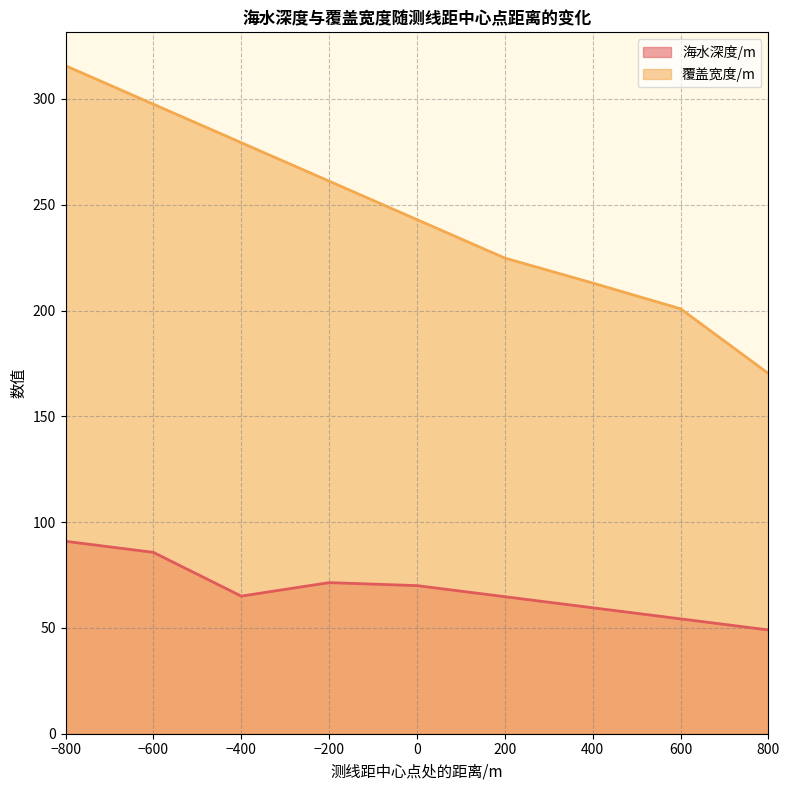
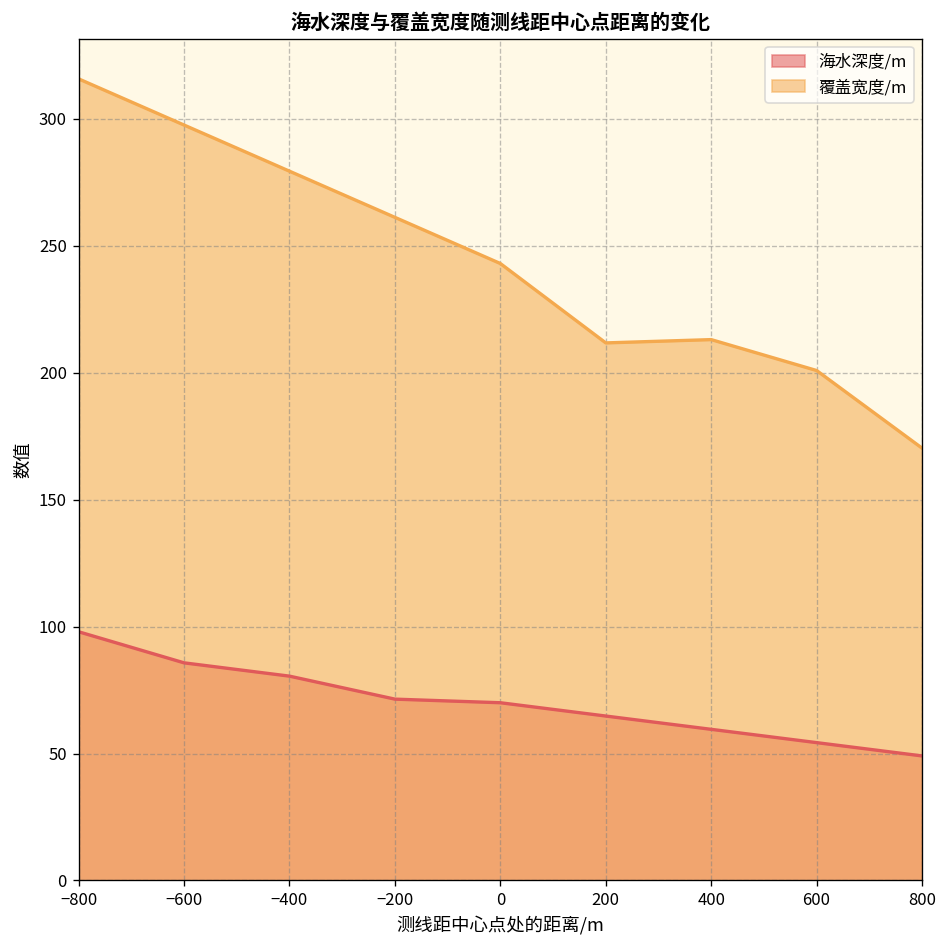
海水深度/m, −800: 91 -> 98
海水深度/m, −400: 65 -> 80
覆盖宽度/m, 200: 225 -> 212
